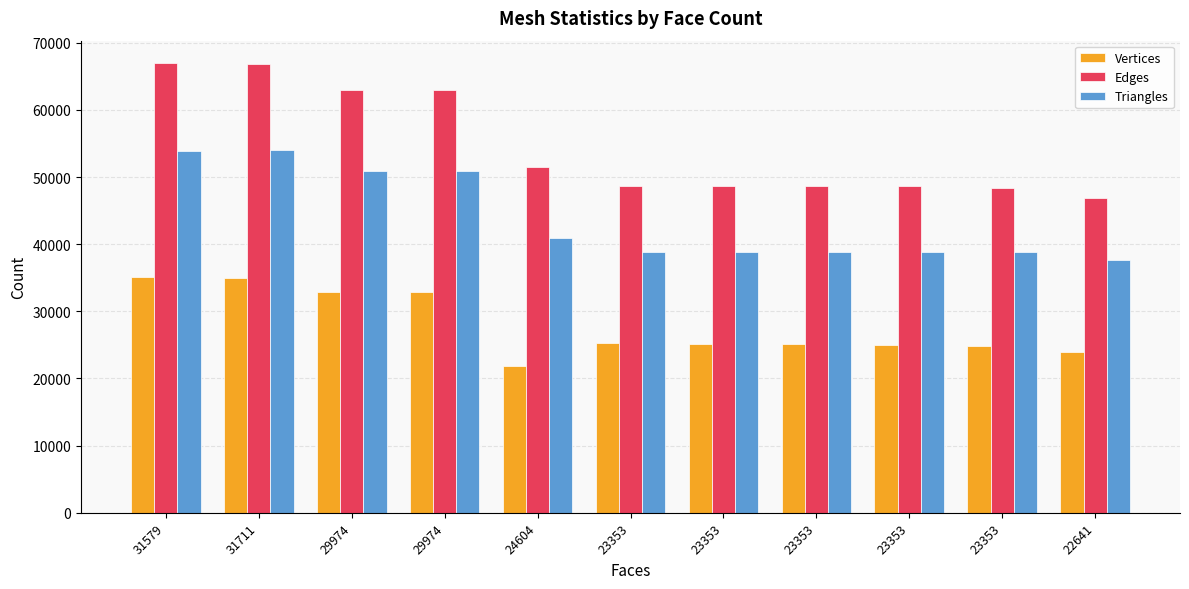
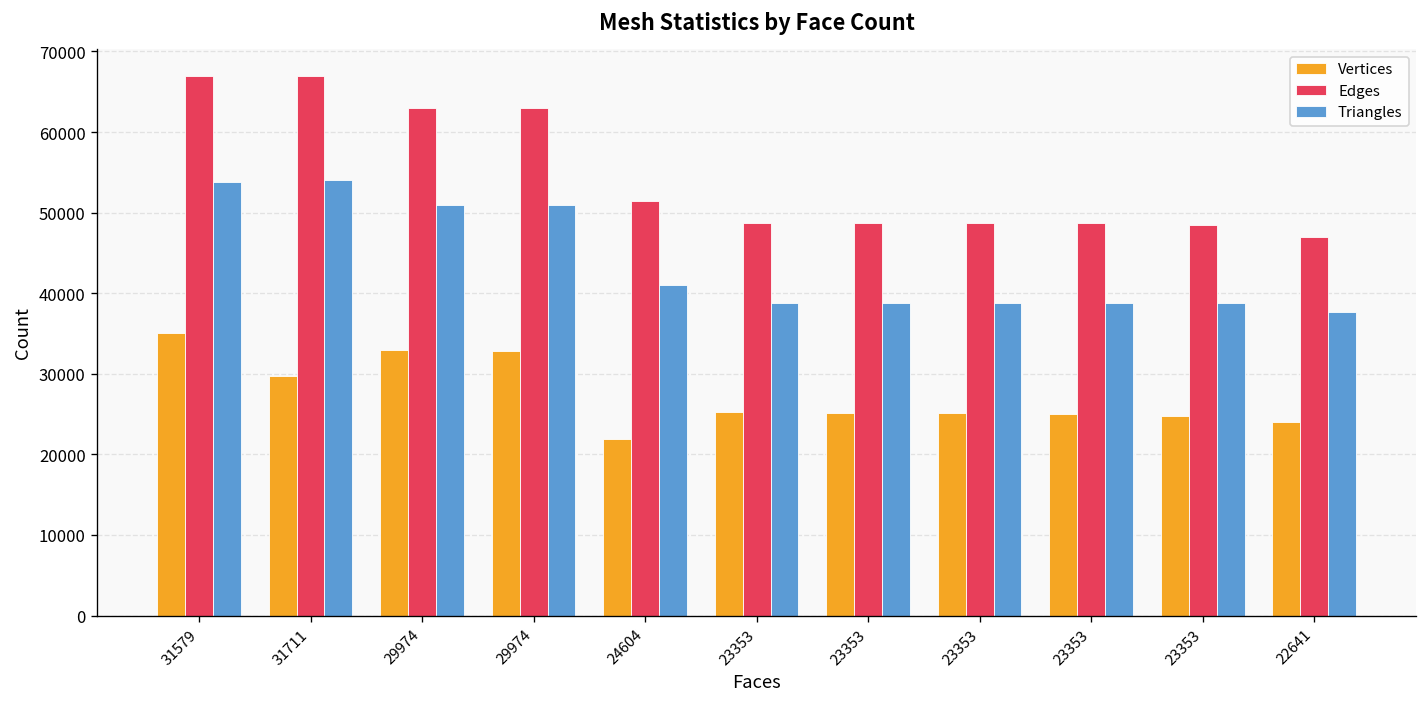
Vertices, 31711: 35000 -> 30000
